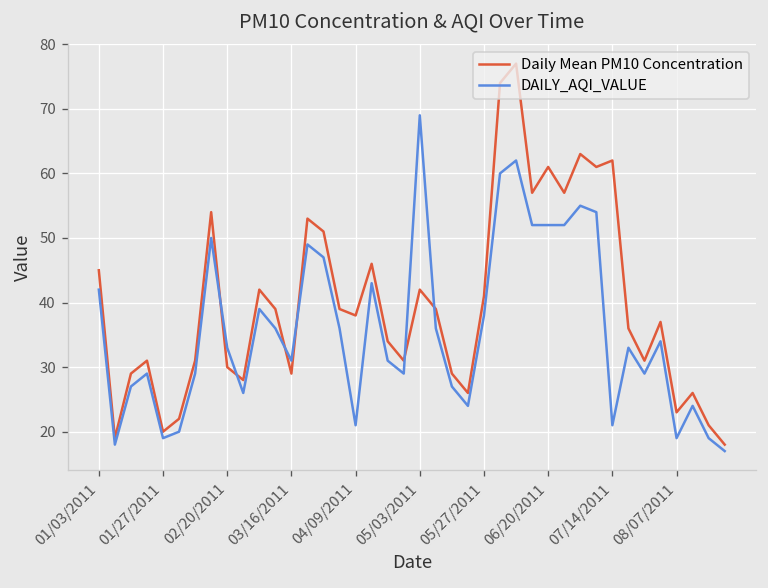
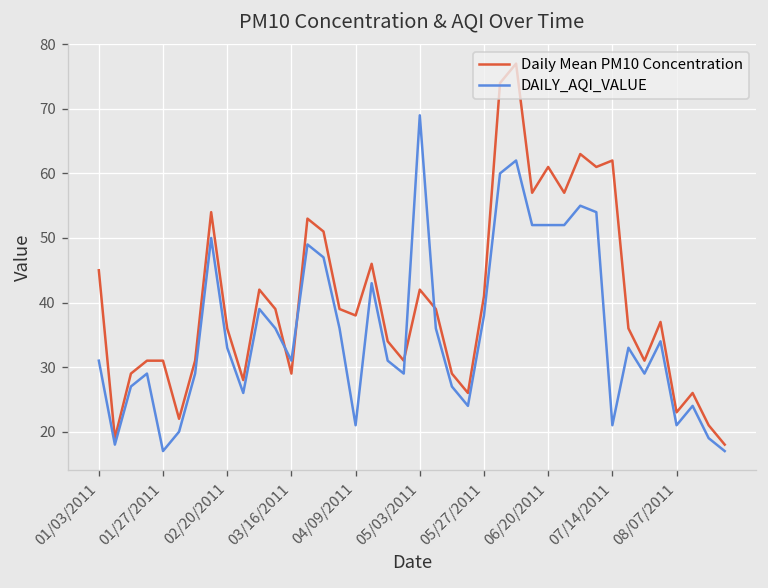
DAILY_AQI_VALUE, 01/03/2011: 42 -> 31
Daily Mean PM10 Concentration, 01/27/2011: 20 -> 31
DAILY_AQI_VALUE, 01/27/2011: 19 -> 17
Daily Mean PM10 Concentration, 02/20/2011: 30 -> 36
DAILY_AQI_VALUE, 08/07/2011: 19 -> 21
